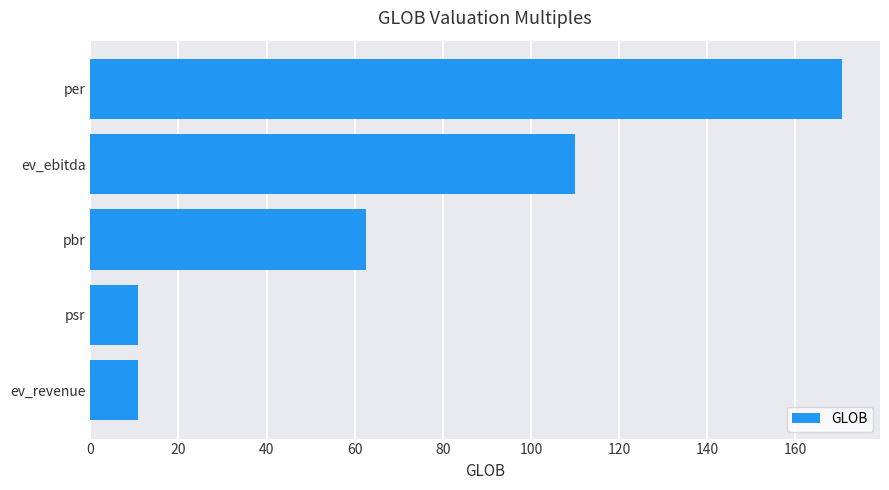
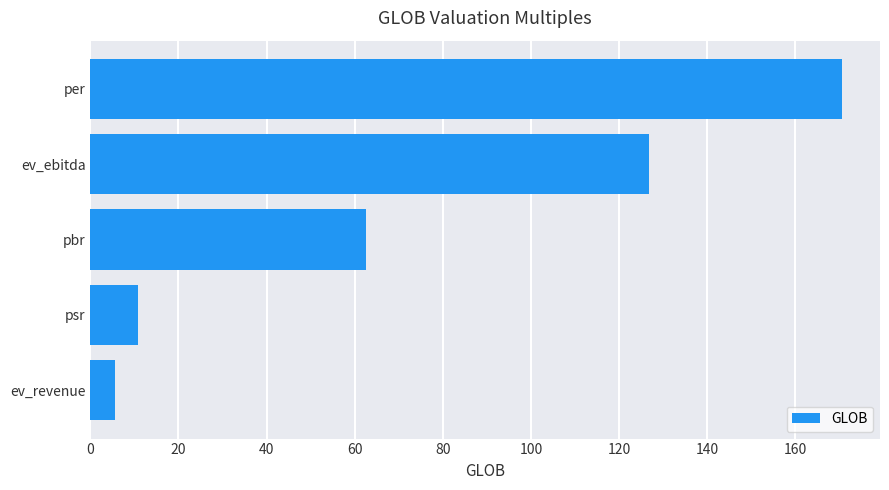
ev_ebitda: 110 -> 127
ev_revenue: 11 -> 6
